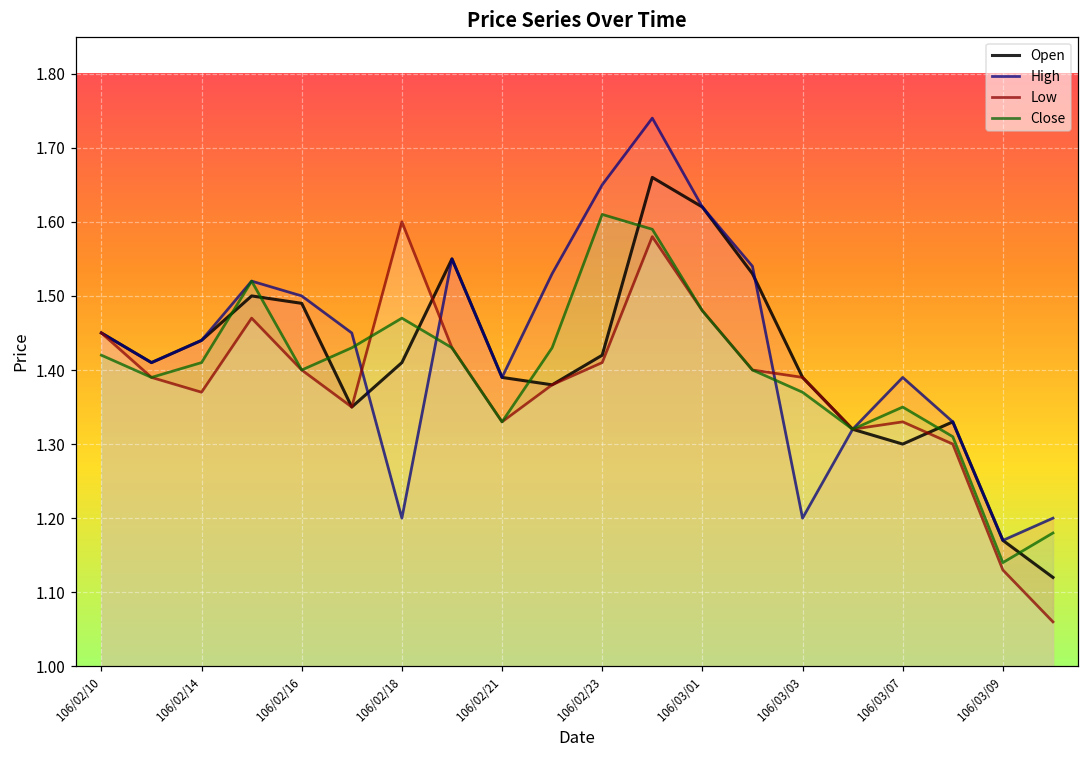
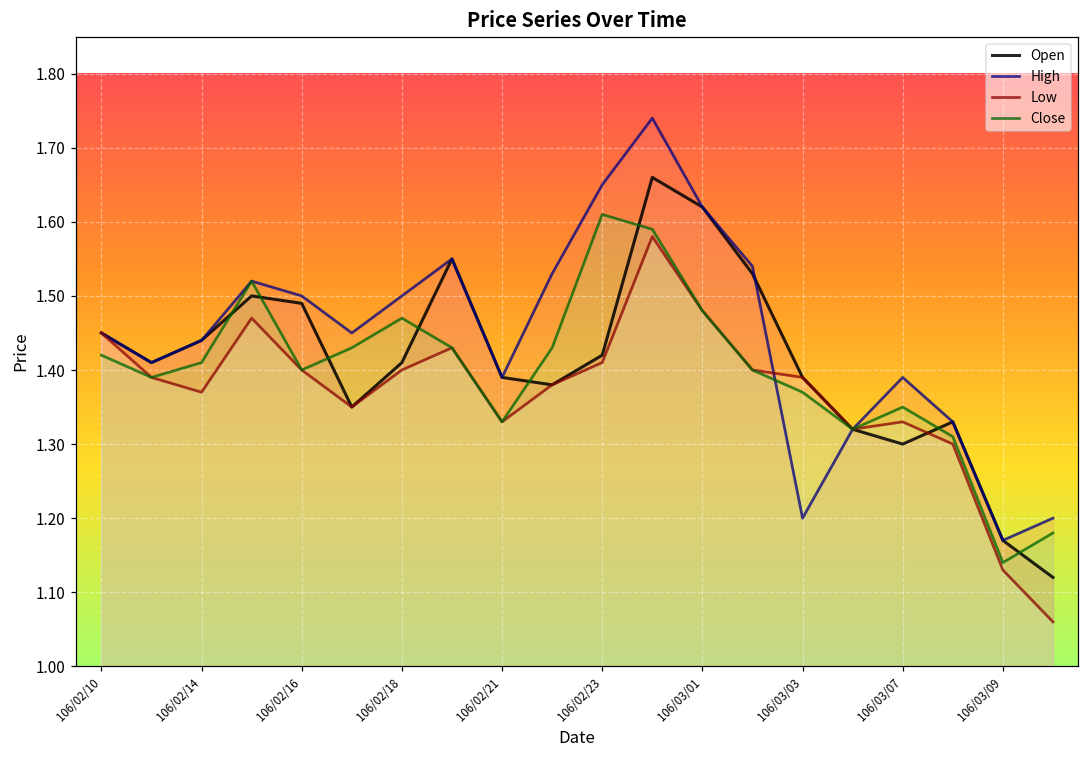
High, 106/02/18: 1.2 -> 1.5
Low, 106/02/18: 1.6 -> 1.4
